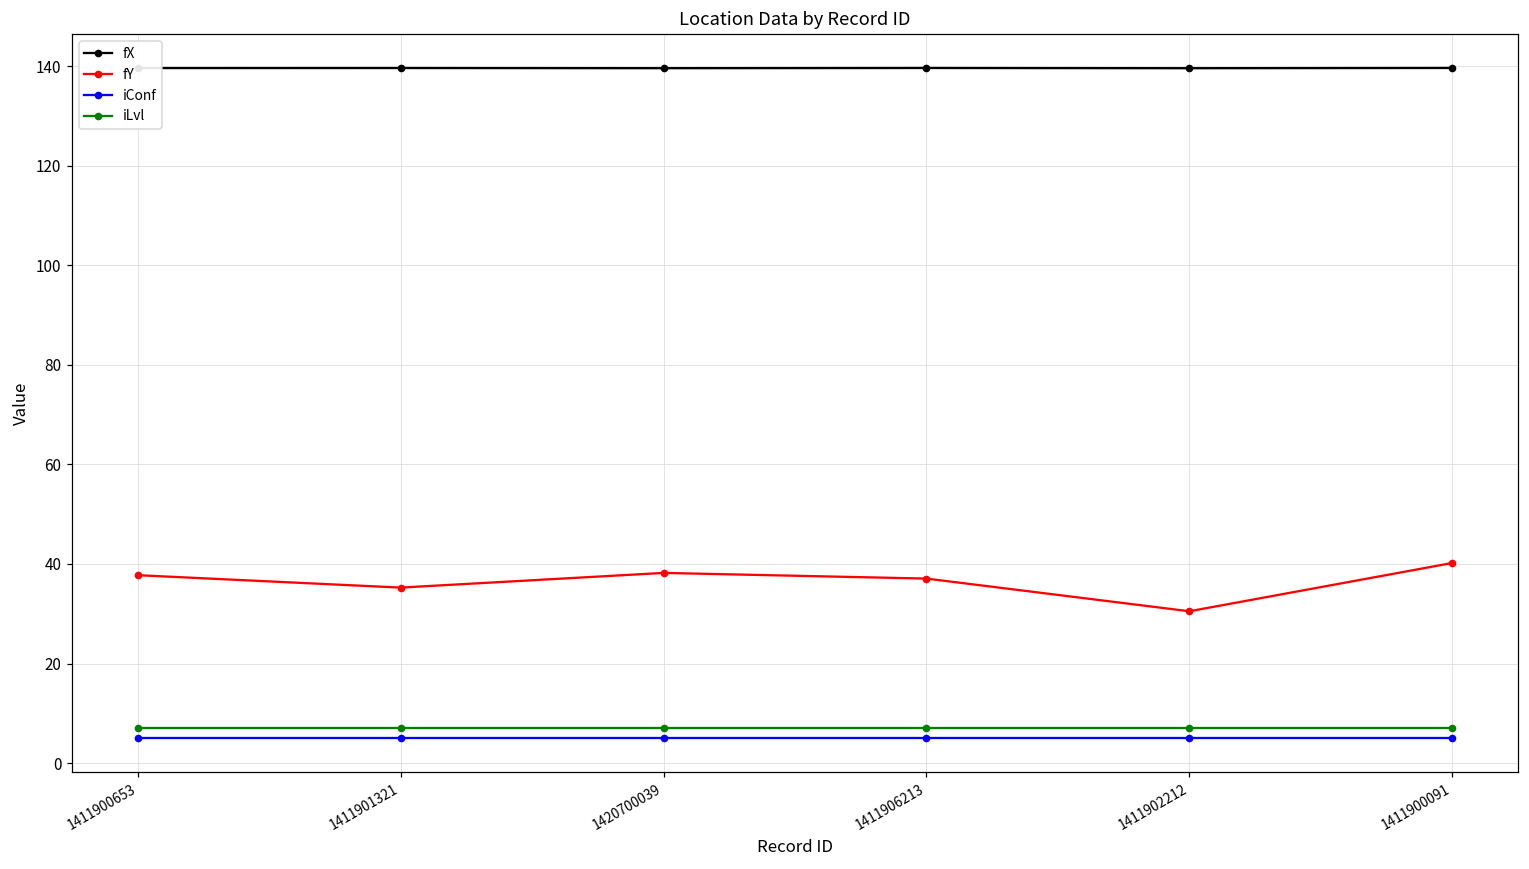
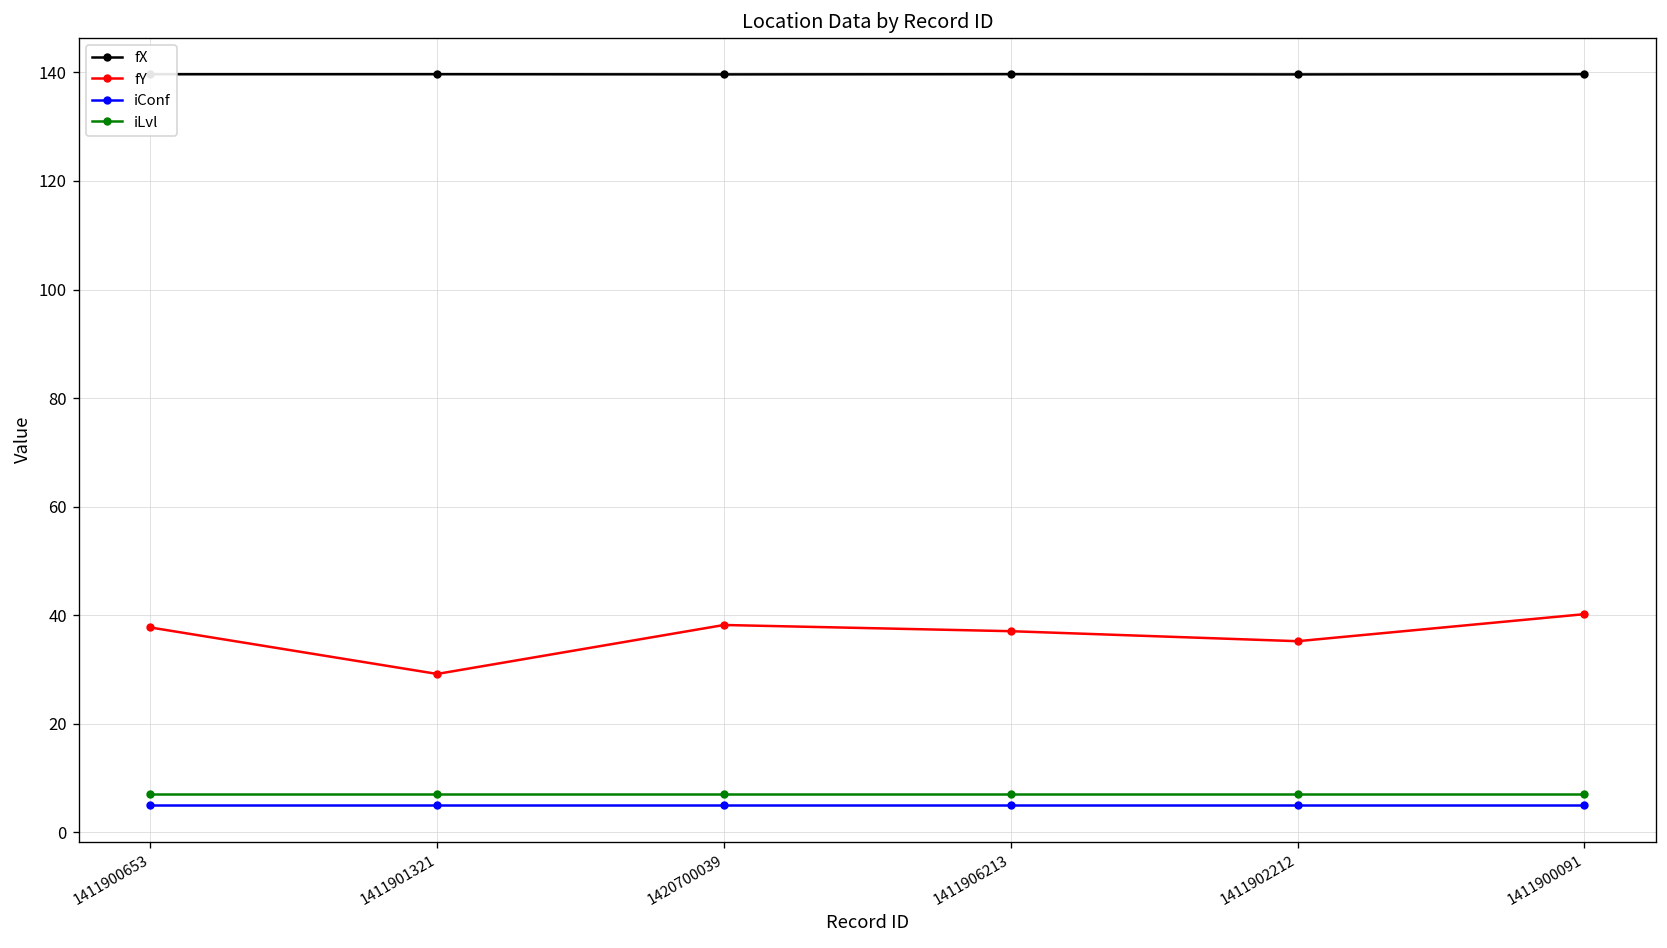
fY, 1411901321: 35 -> 29
fY, 1411902212: 31 -> 35
